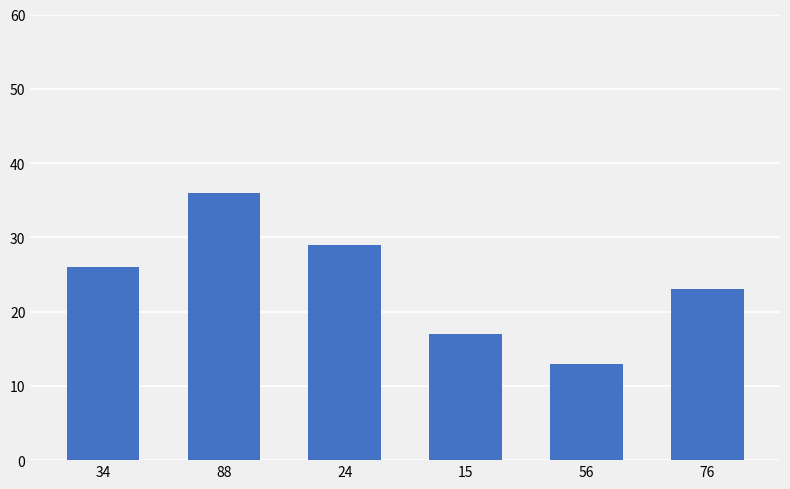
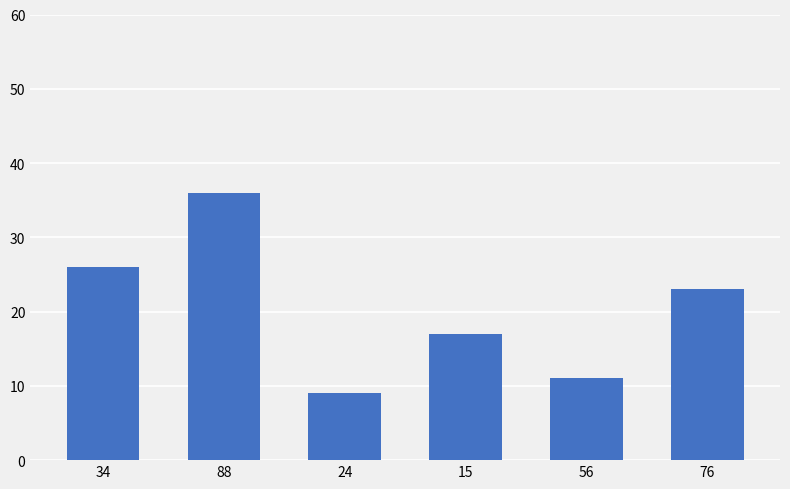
24: 29 -> 9
56: 13 -> 11
